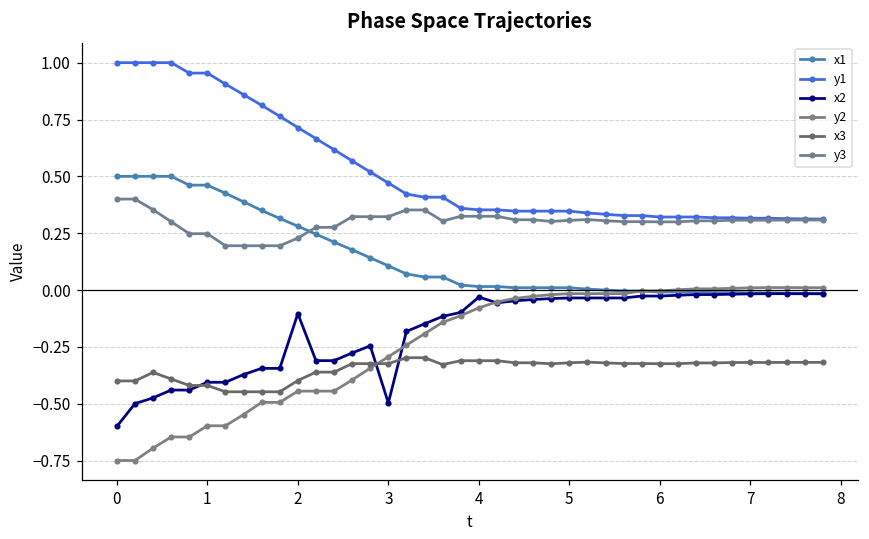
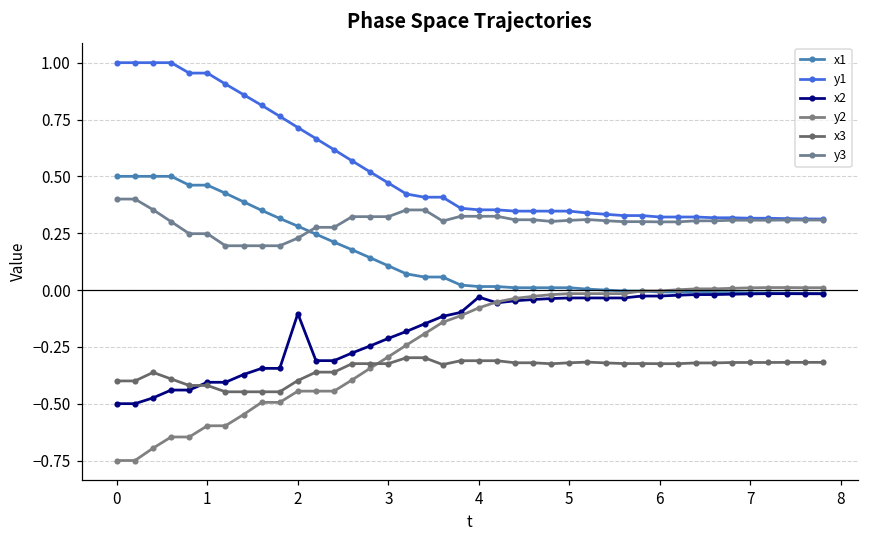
x2, 0: -0.6 -> -0.5
x2, 3: -0.50 -> -0.21
